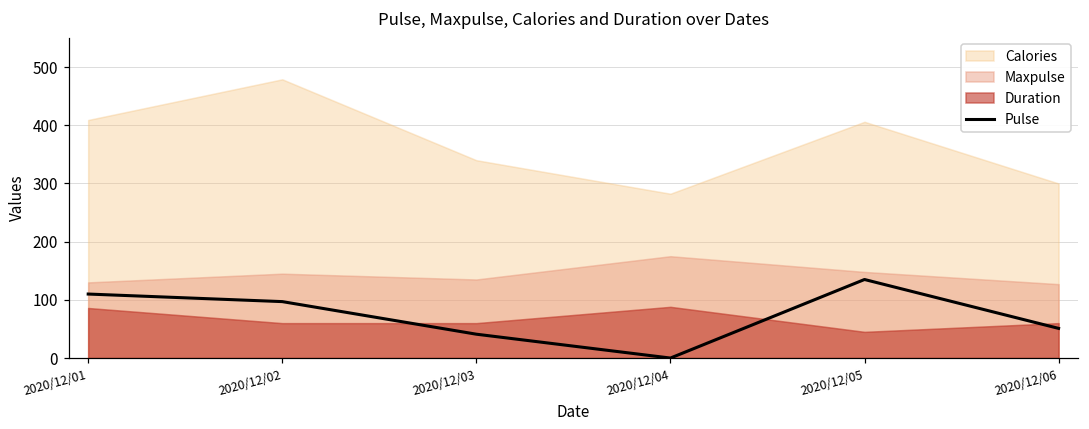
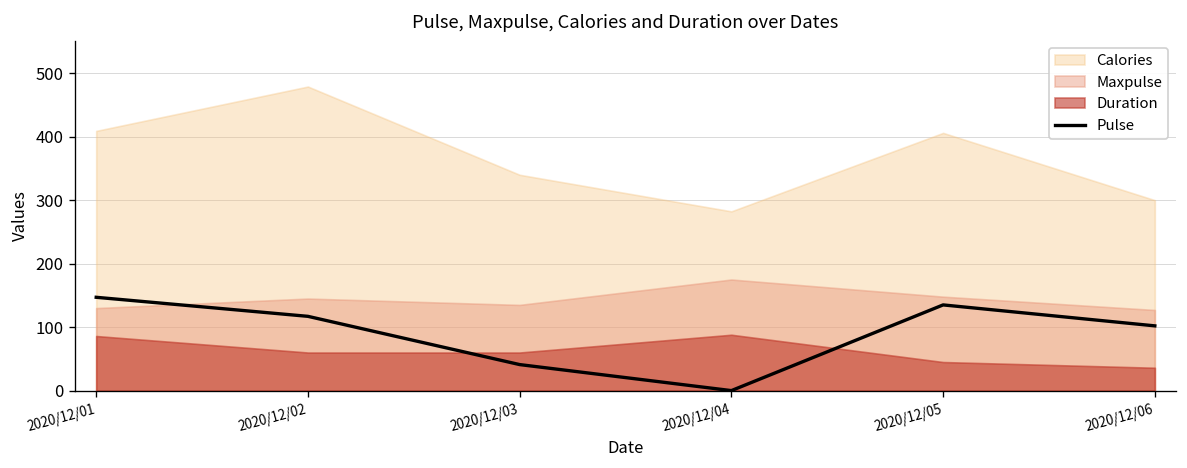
Pulse, 2020/12/01: 110 -> 150
Pulse, 2020/12/02: 100 -> 120
Pulse, 2020/12/06: 50 -> 100
Duration, 2020/12/06: 60 -> 40
